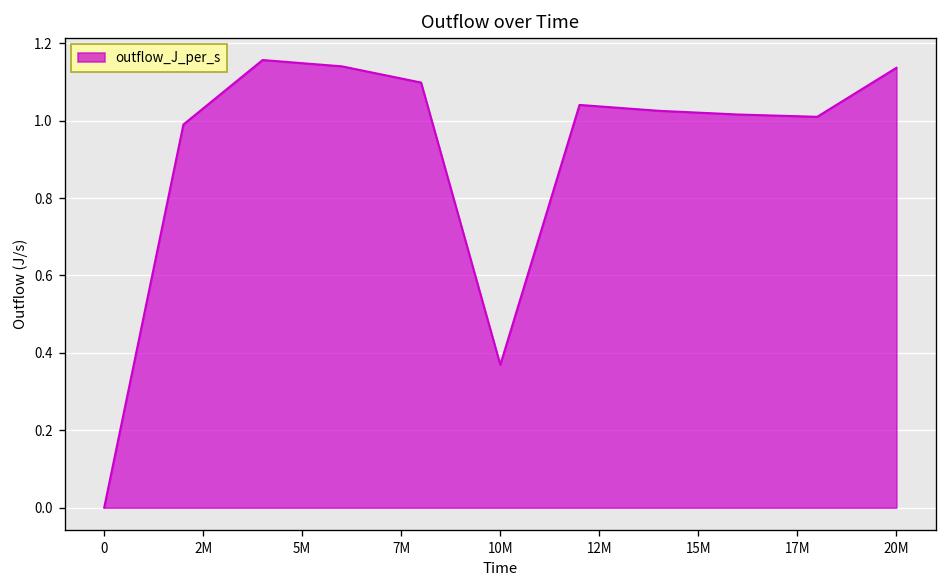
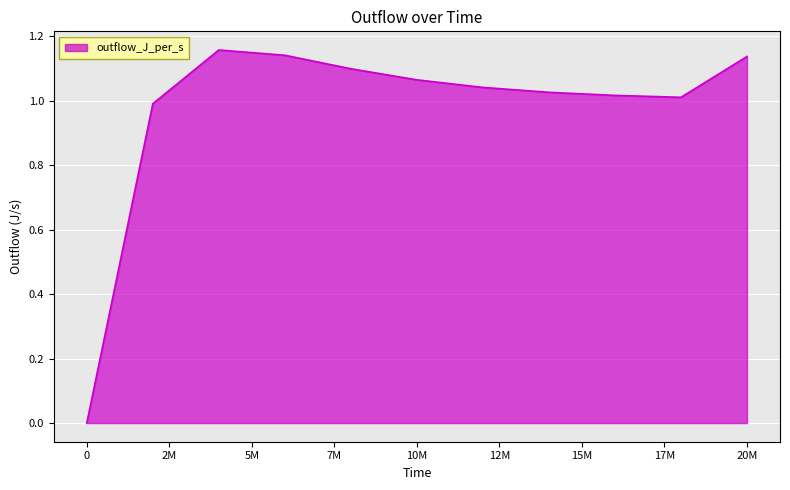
10M: 0.37 -> 1.06
